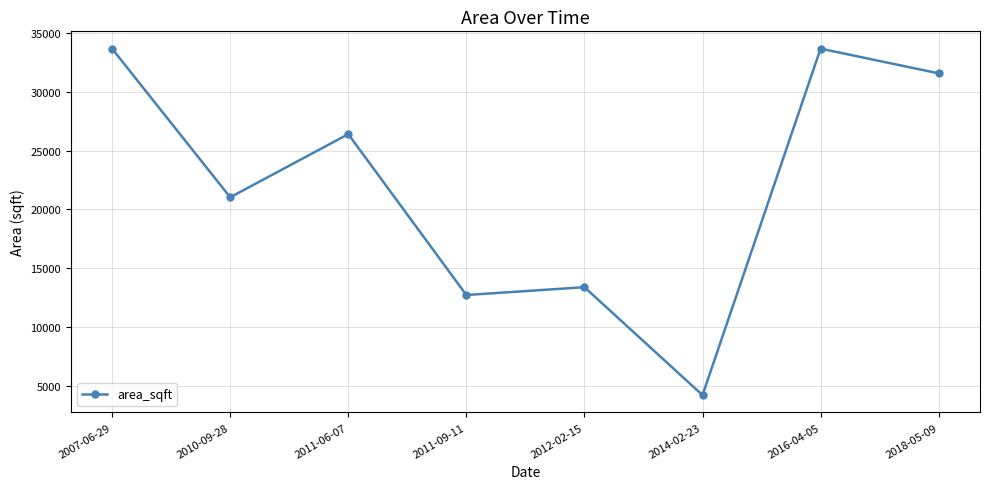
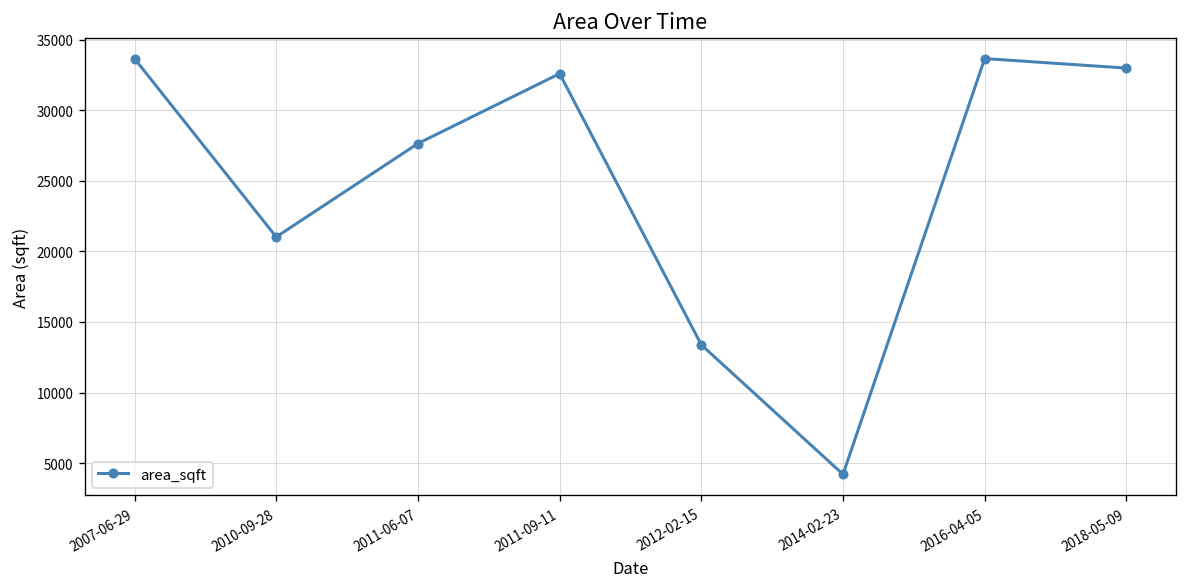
2011-06-07: 26400 -> 27600
2011-09-11: 12700 -> 32600
2018-05-09: 31600 -> 33000
